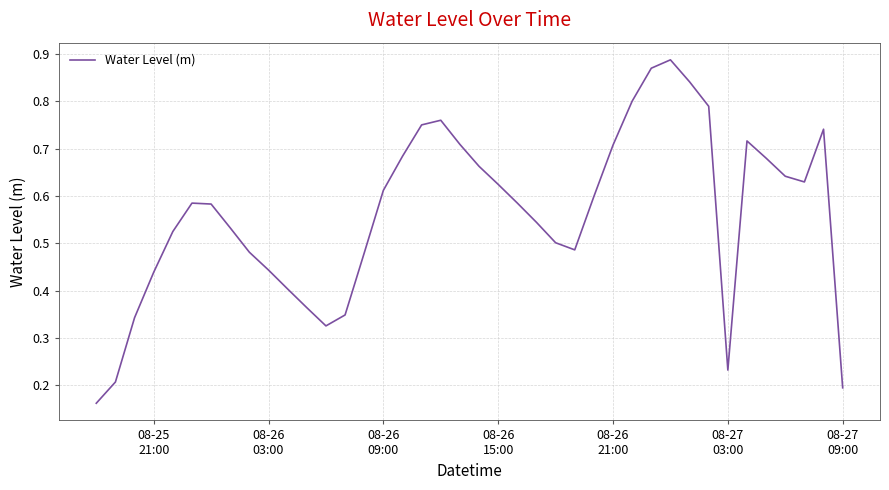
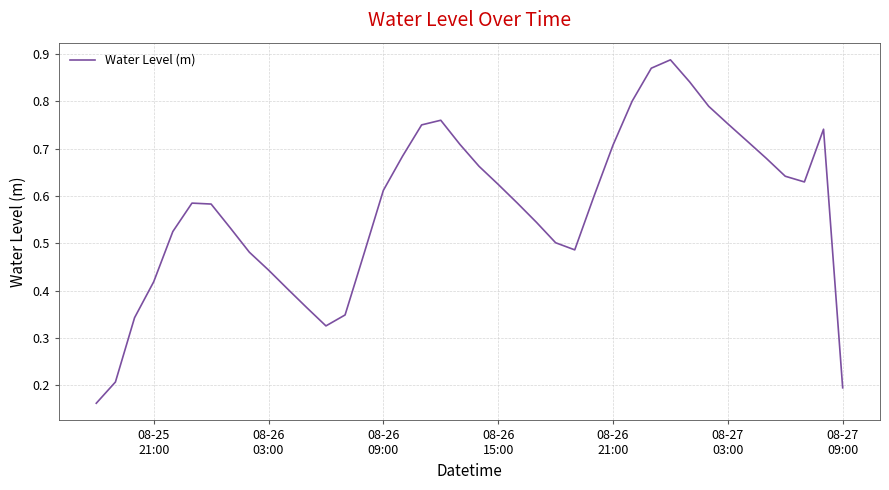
08-25 21:00: 0.44 -> 0.42
08-27 03:00: 0.23 -> 0.75
